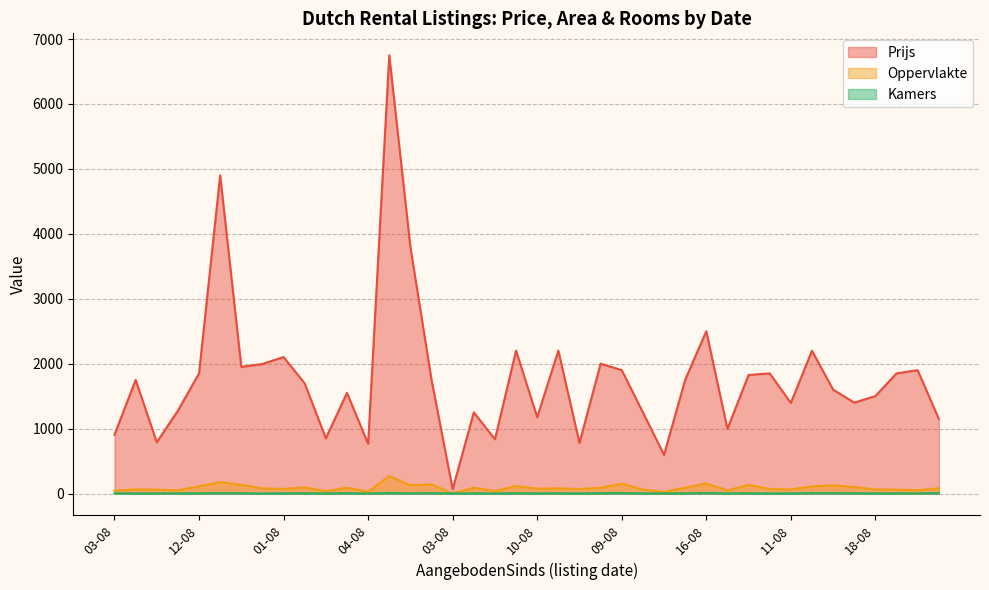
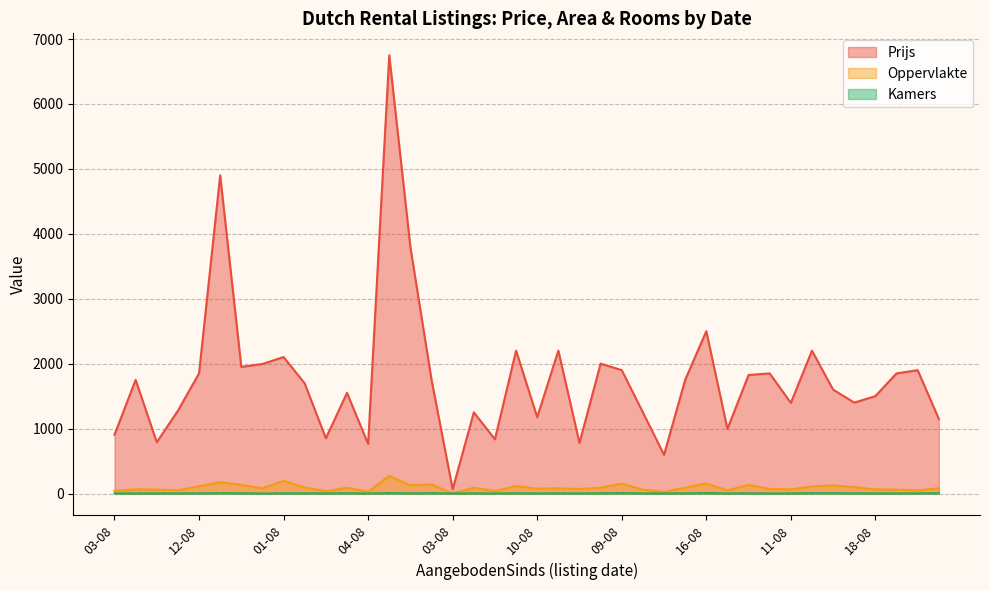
Oppervlakte, 01-08: 100 -> 200
